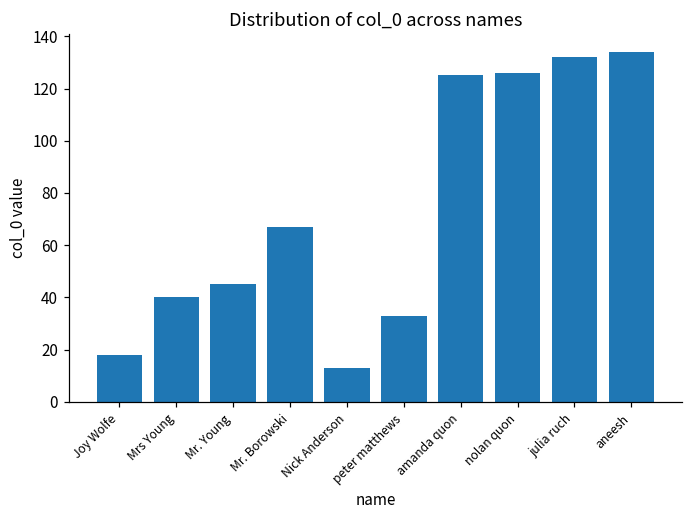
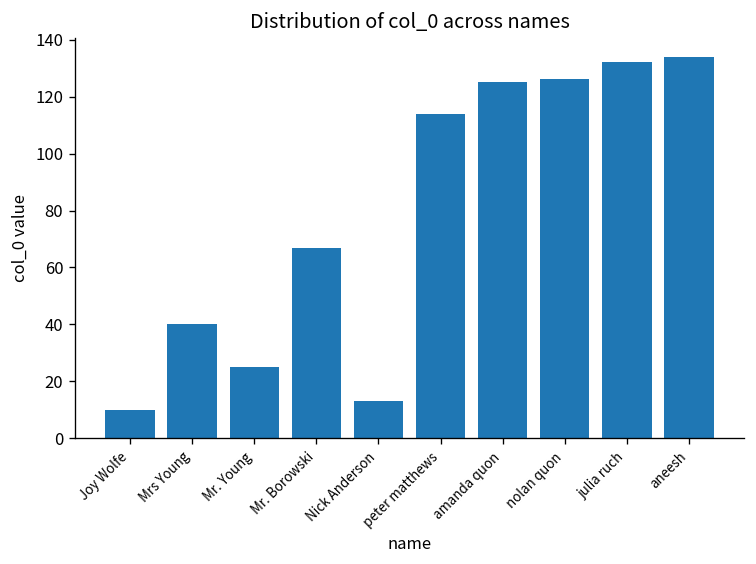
Joy Wolfe: 18 -> 10
Mr. Young: 45 -> 25
peter matthews: 33 -> 114
